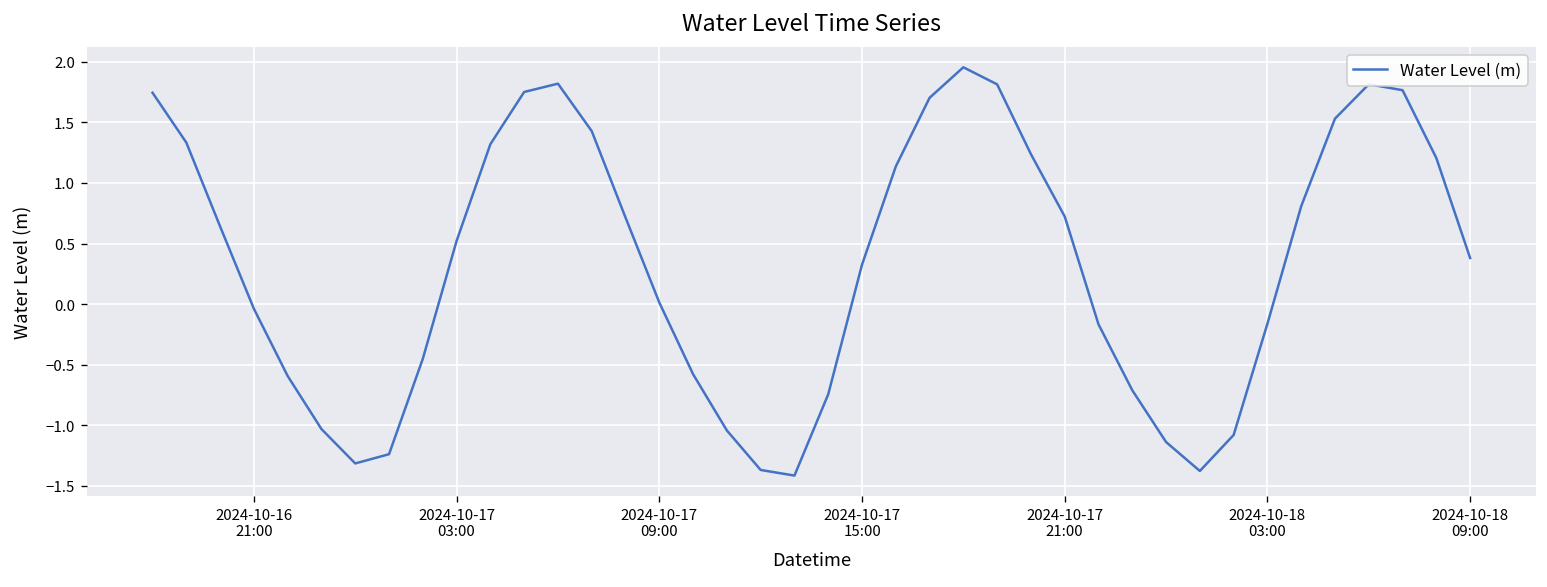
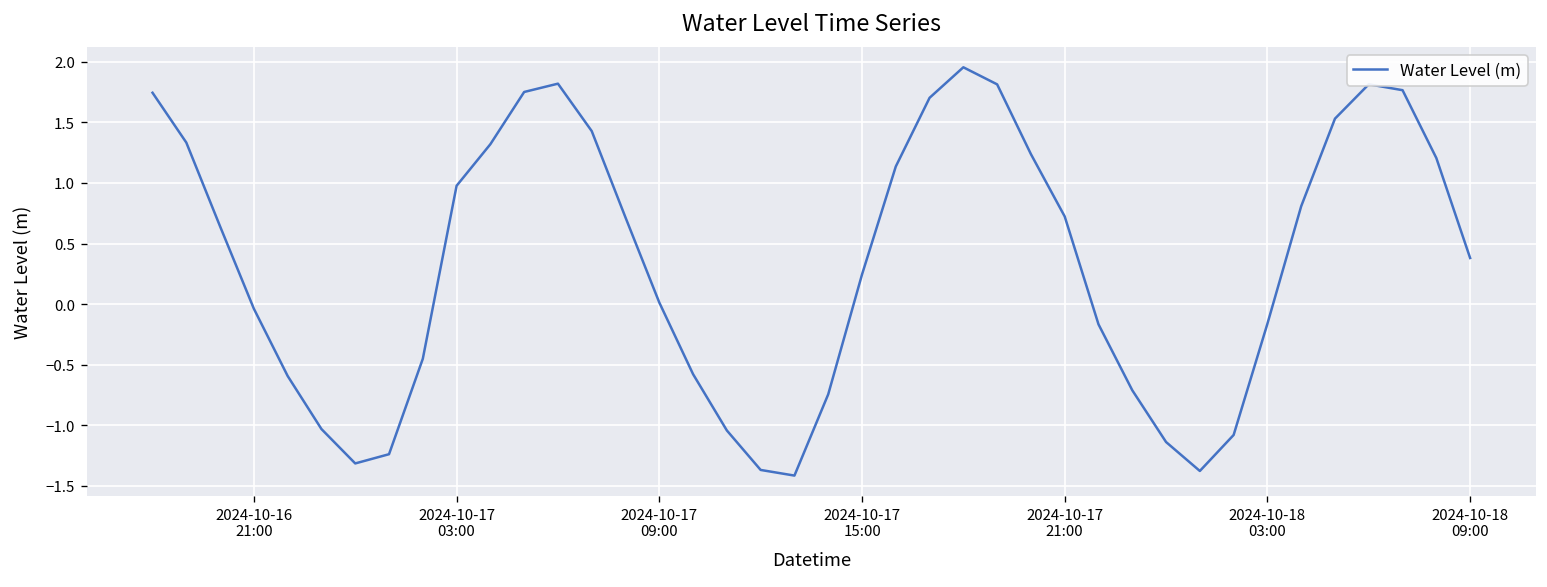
2024-10-17 03:00: 0.52 -> 0.98
2024-10-17 15:00: 0.33 -> 0.24
